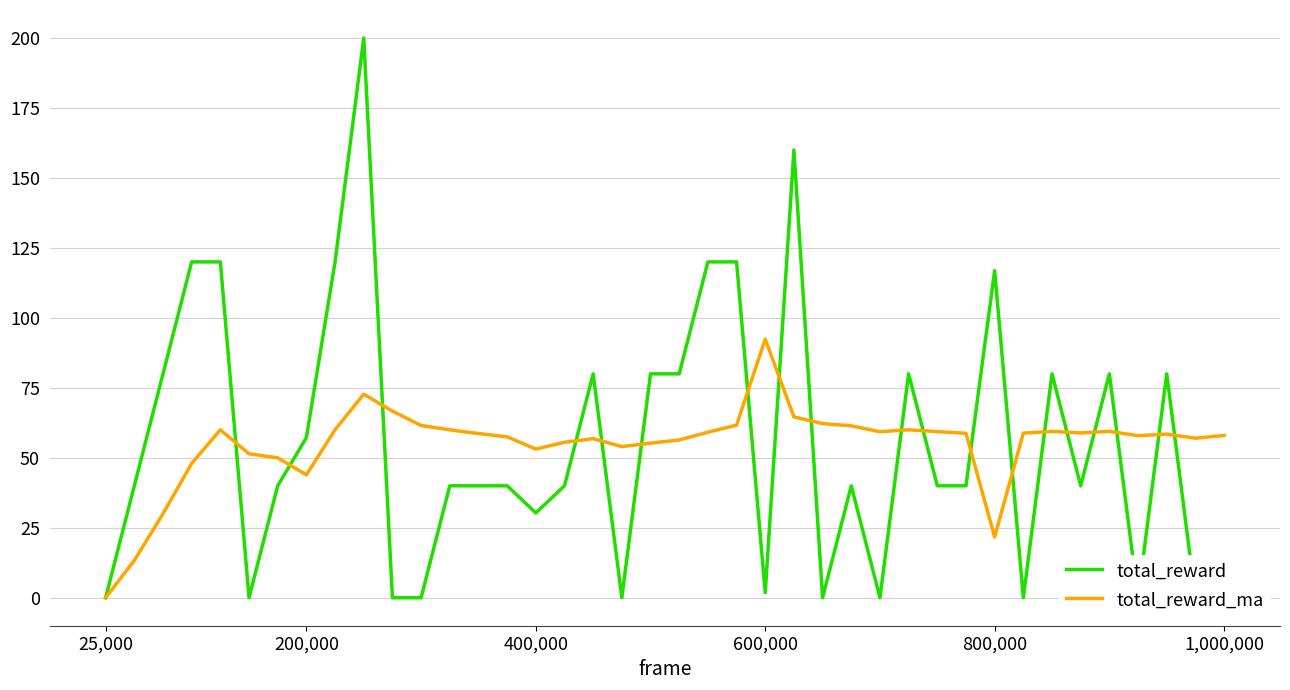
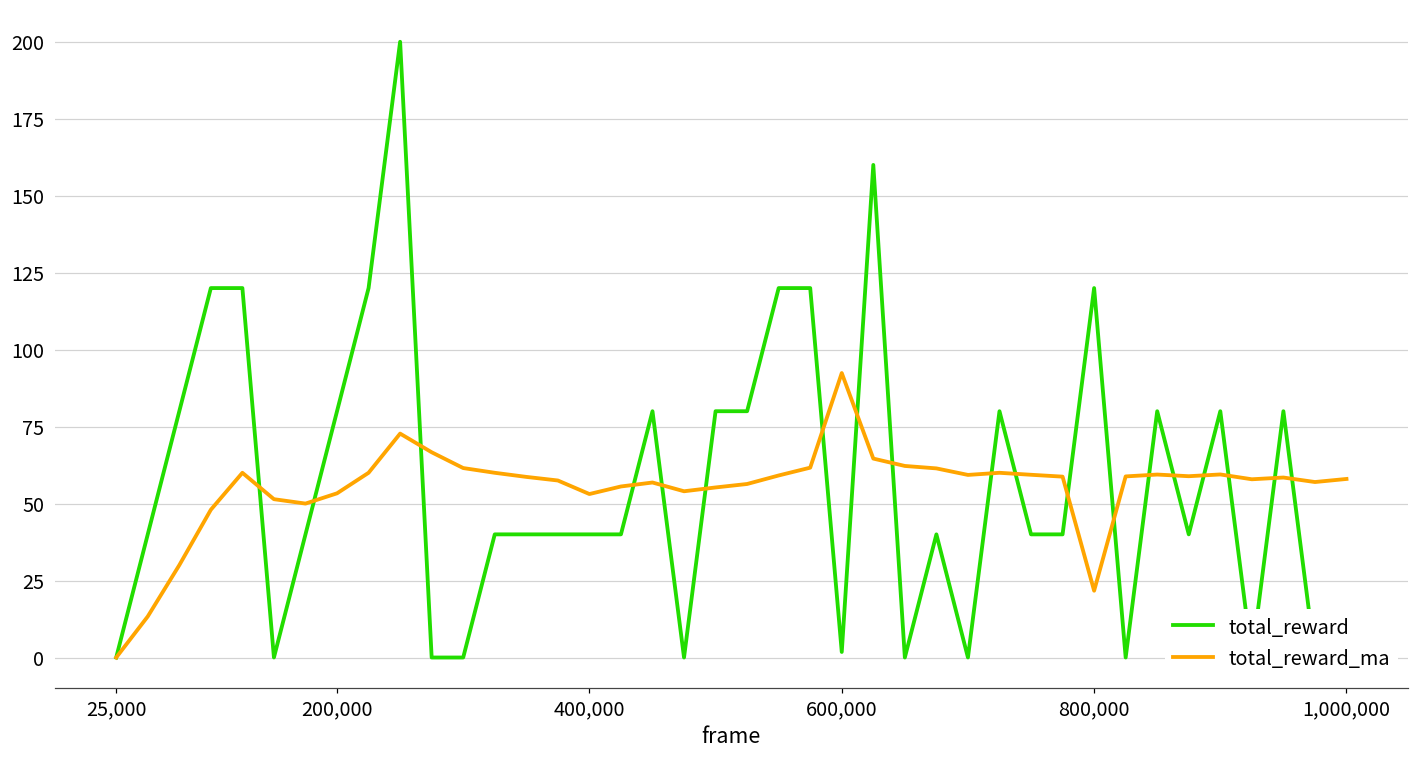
total_reward, 200,000: 57 -> 80
total_reward_ma, 200,000: 44 -> 53
total_reward, 400,000: 30 -> 40
total_reward, 800,000: 117 -> 120
